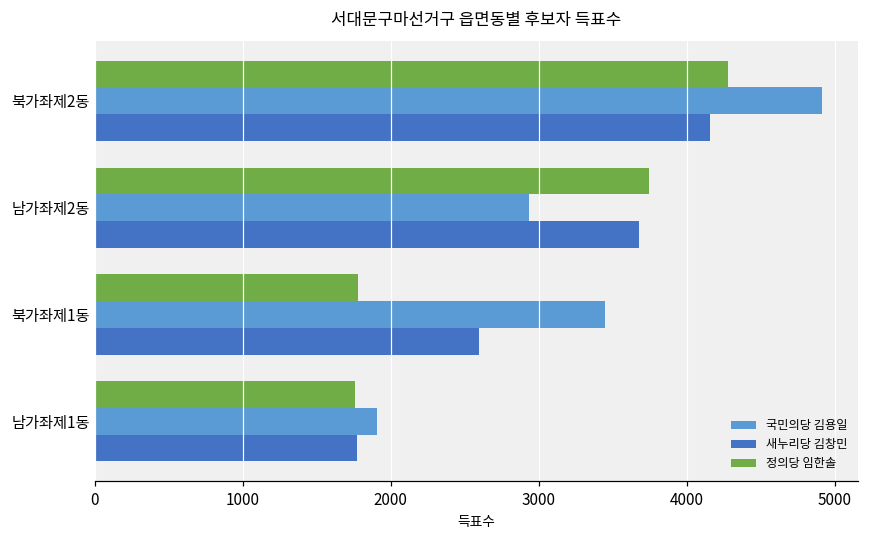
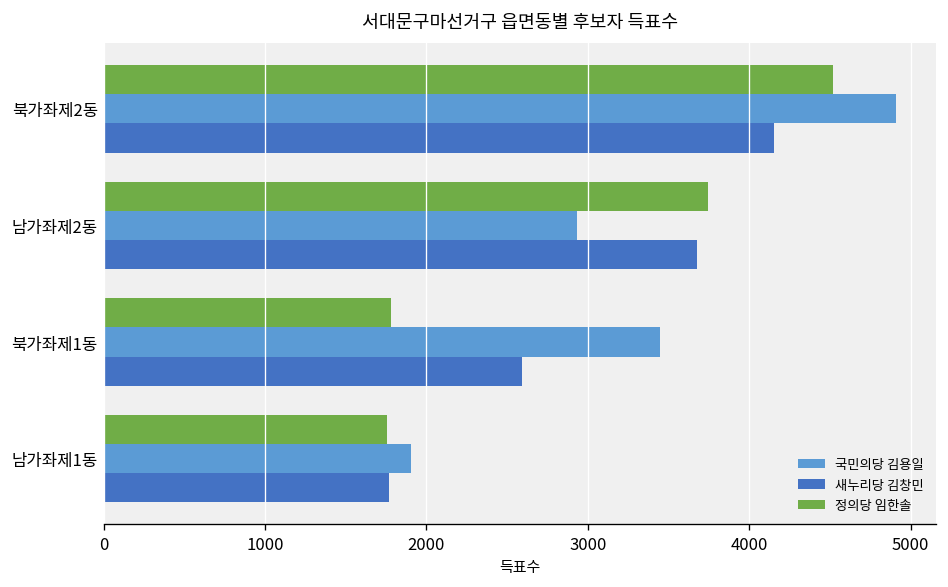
정의당 임한솔, 북가좌제2동: 4280 -> 4520
